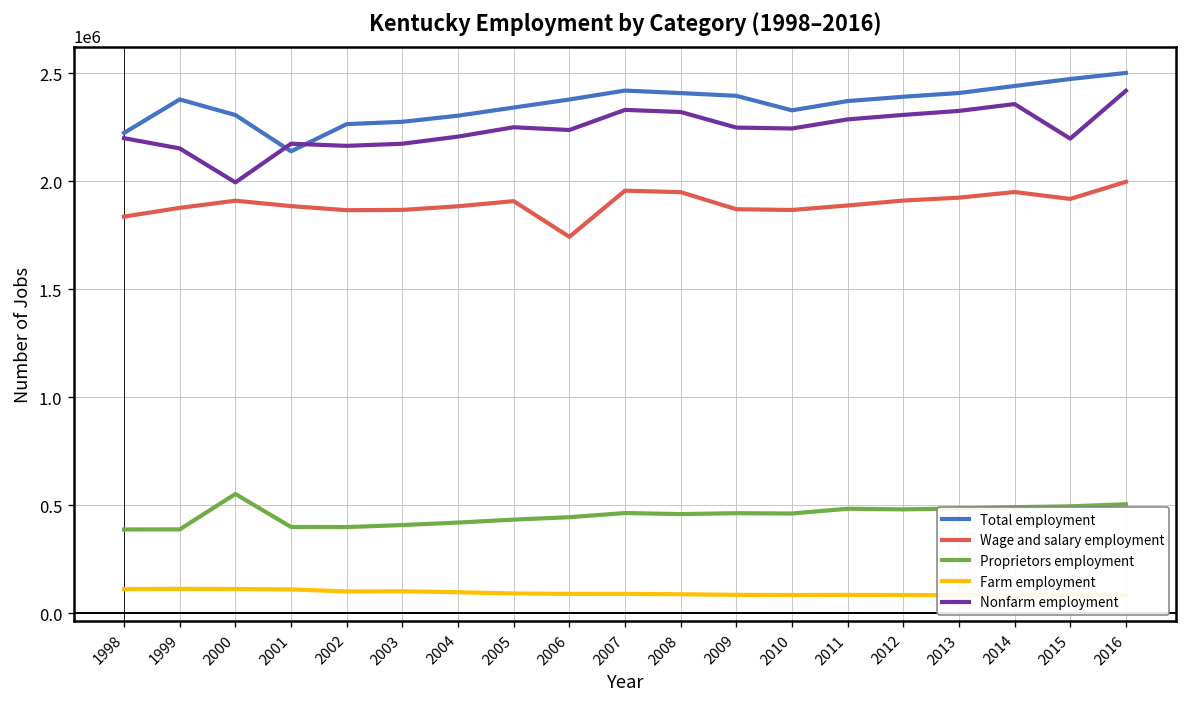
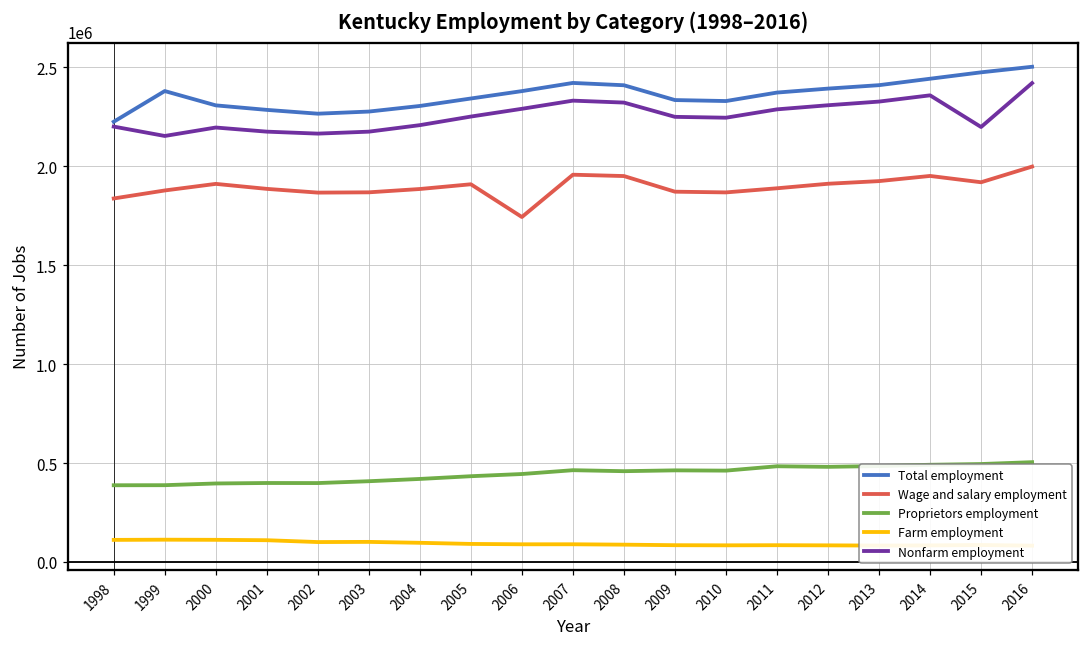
Proprietors employment, 2000: 550000 -> 400000
Nonfarm employment, 2000: 1990000 -> 2190000
Total employment, 2001: 2140000 -> 2280000
Nonfarm employment, 2006: 2240000 -> 2290000
Total employment, 2009: 2400000 -> 2330000
